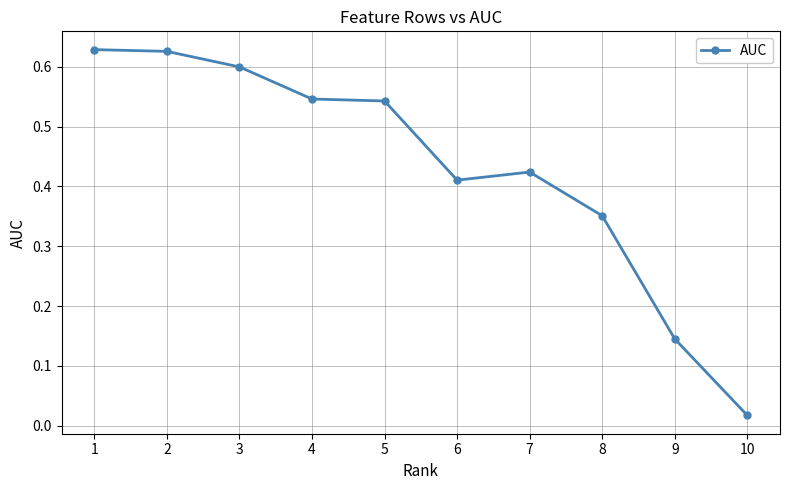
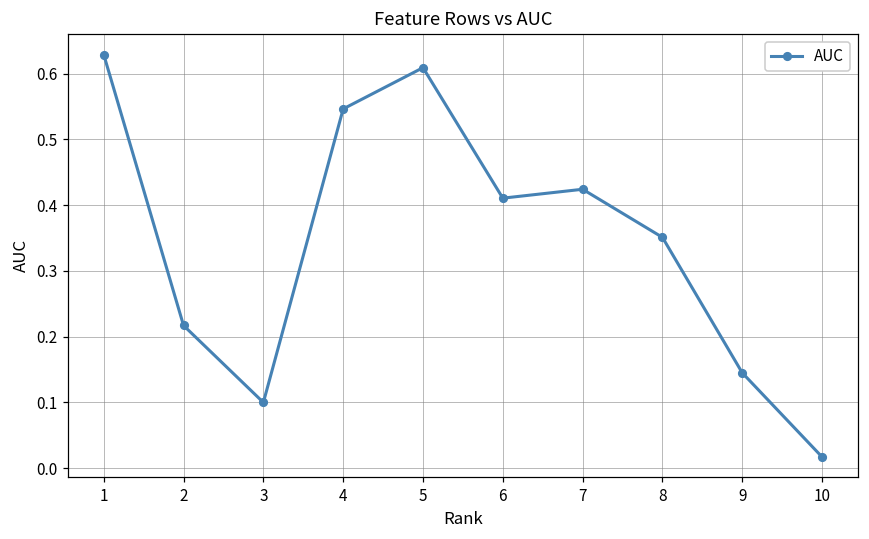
2: 0.63 -> 0.22
3: 0.6 -> 0.1
5: 0.54 -> 0.61
